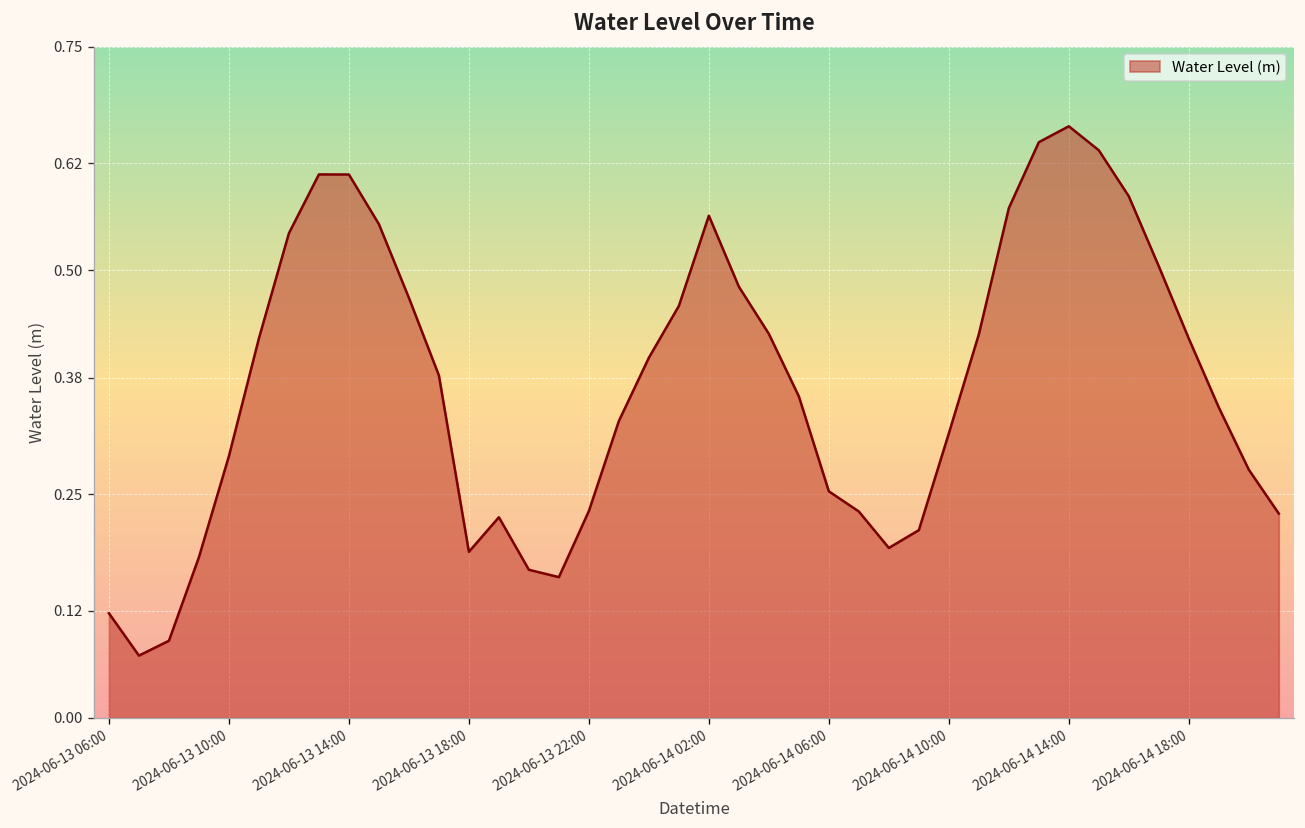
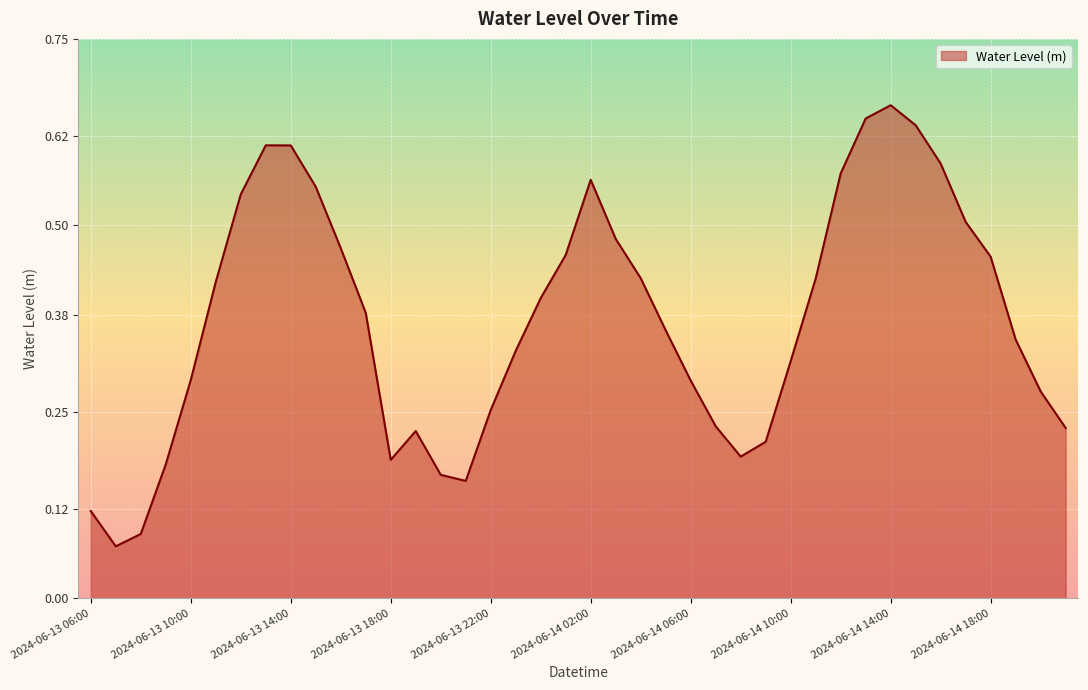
2024-06-13 22:00: 0.23 -> 0.25
2024-06-14 06:00: 0.25 -> 0.29
2024-06-14 18:00: 0.42 -> 0.46
